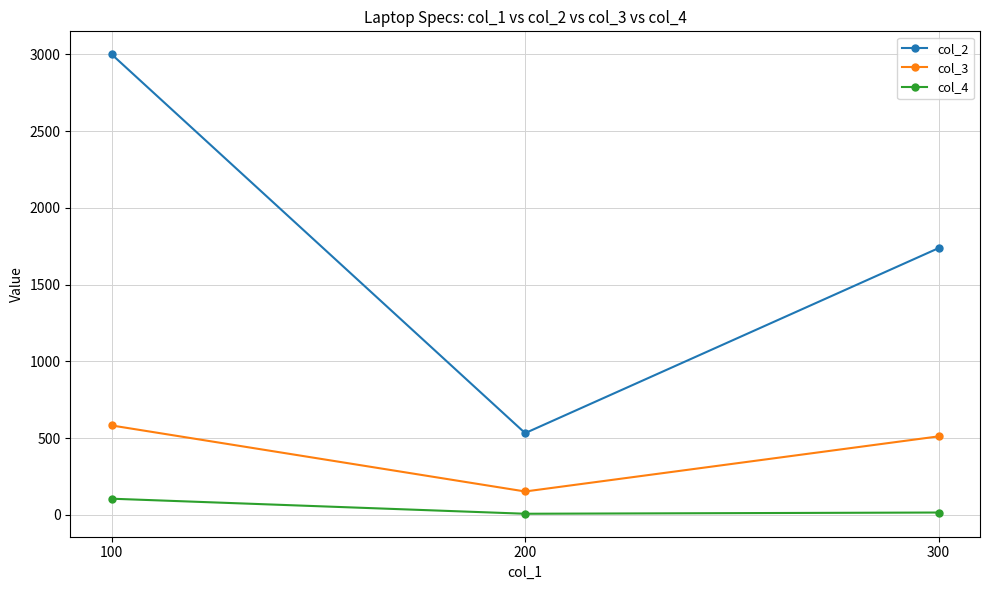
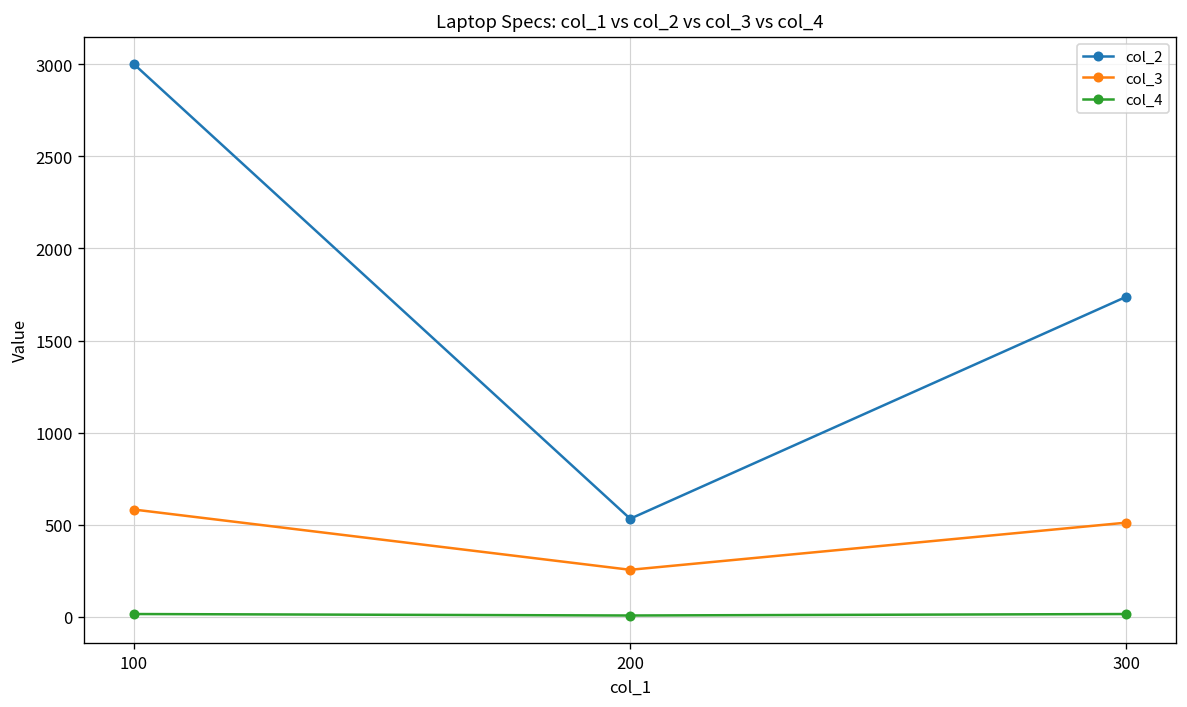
col_4, 100: 110 -> 20
col_3, 200: 150 -> 260
